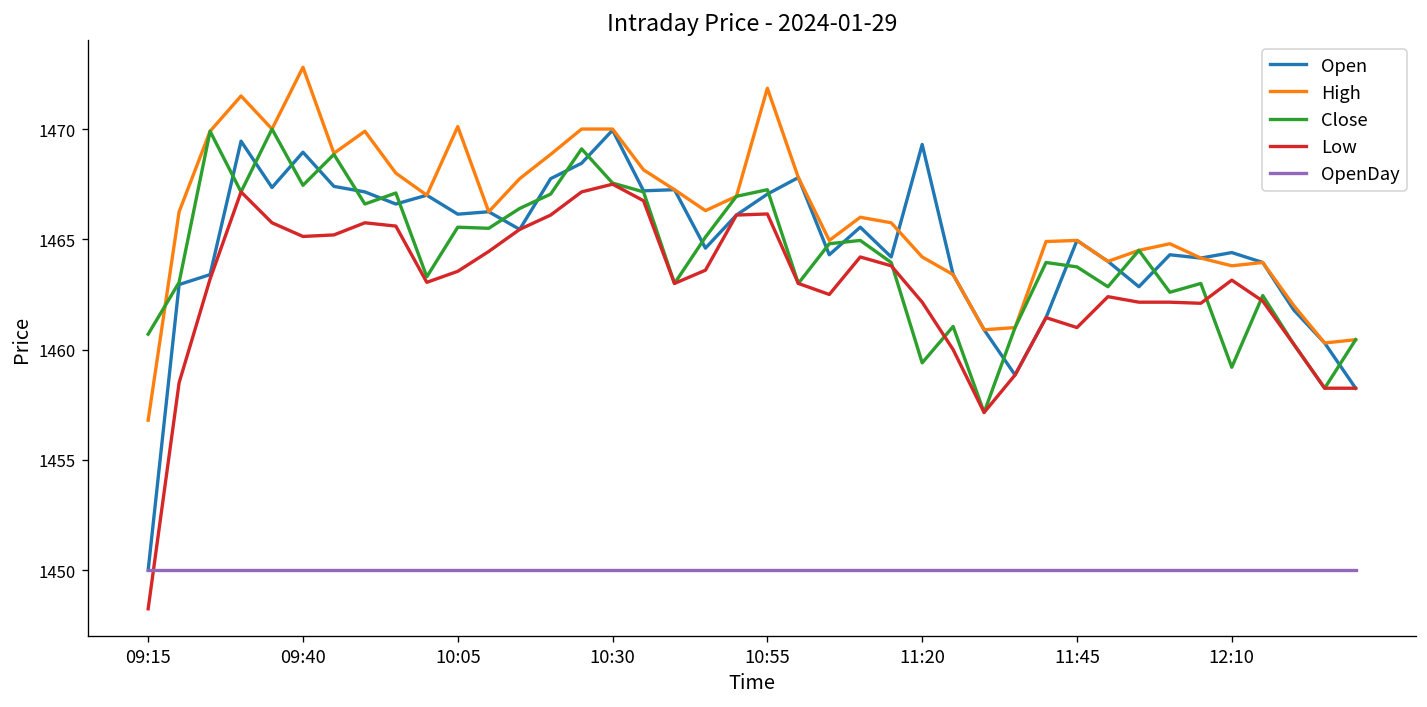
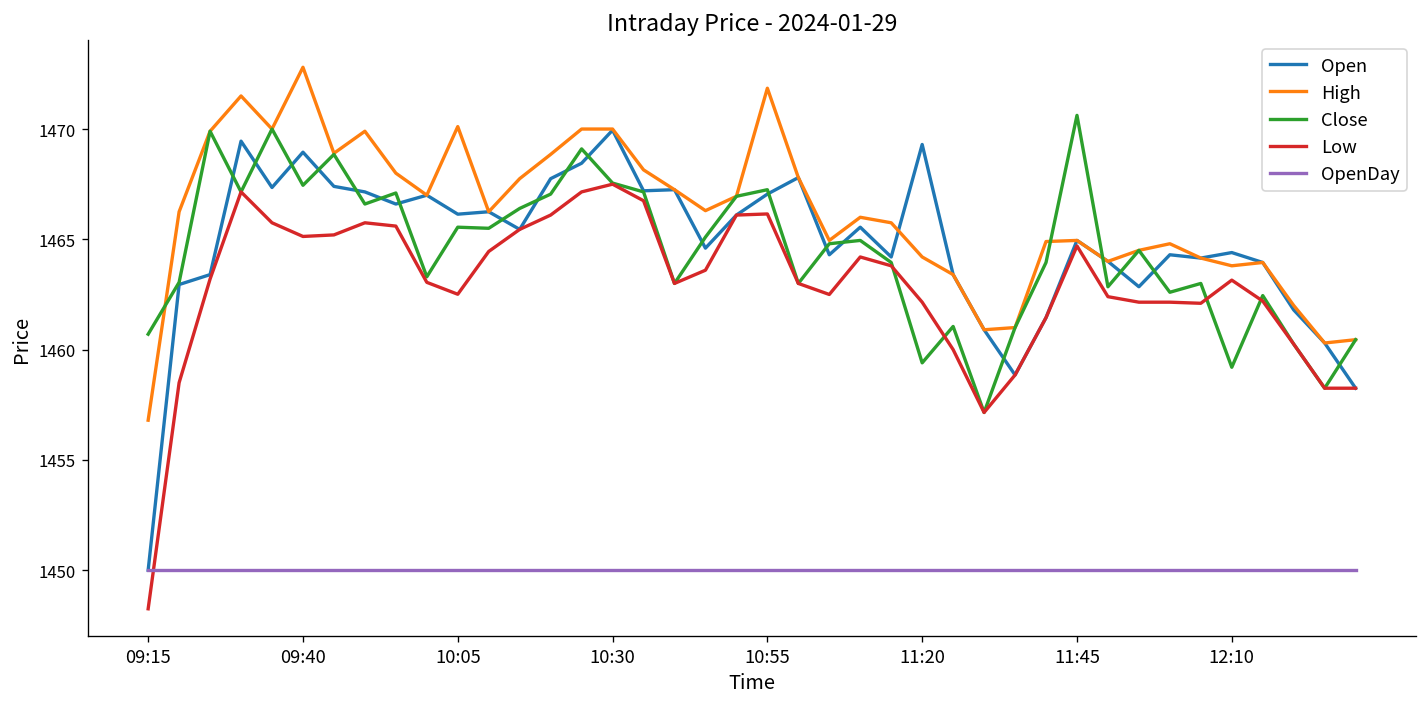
Low, 10:05: 1463.6 -> 1462.5
Close, 11:45: 1463.8 -> 1470.6
Low, 11:45: 1461.0 -> 1464.7
